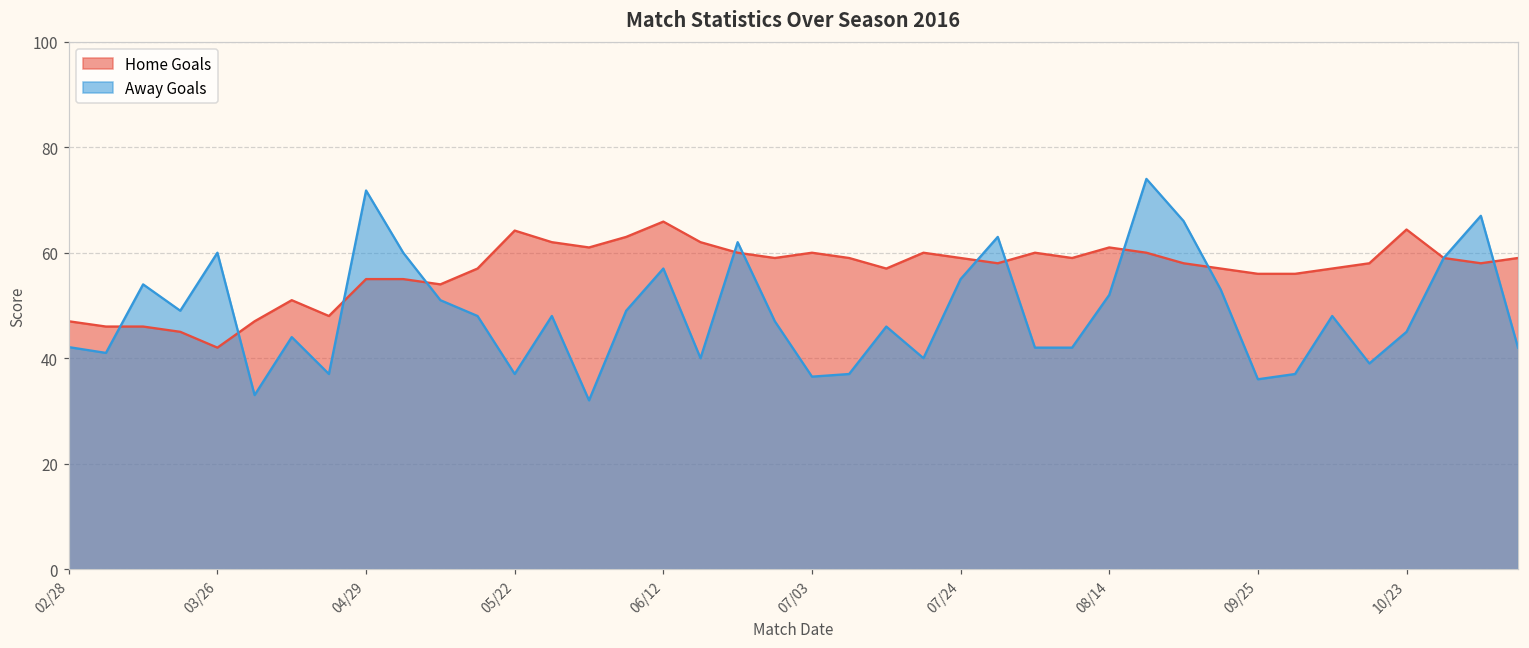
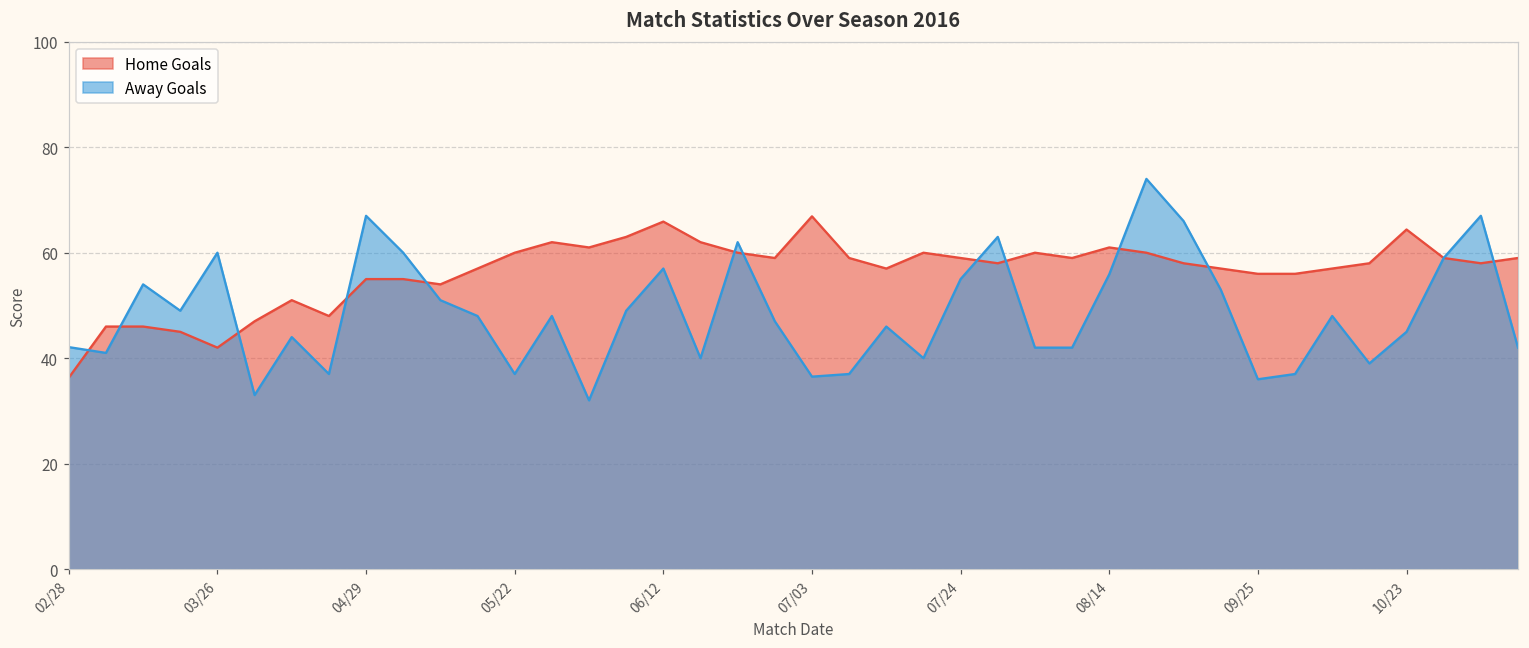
Home Goals, 02/28: 47 -> 36
Away Goals, 04/29: 72 -> 67
Home Goals, 05/22: 64 -> 60
Home Goals, 07/03: 60 -> 67
Away Goals, 08/14: 52 -> 56
